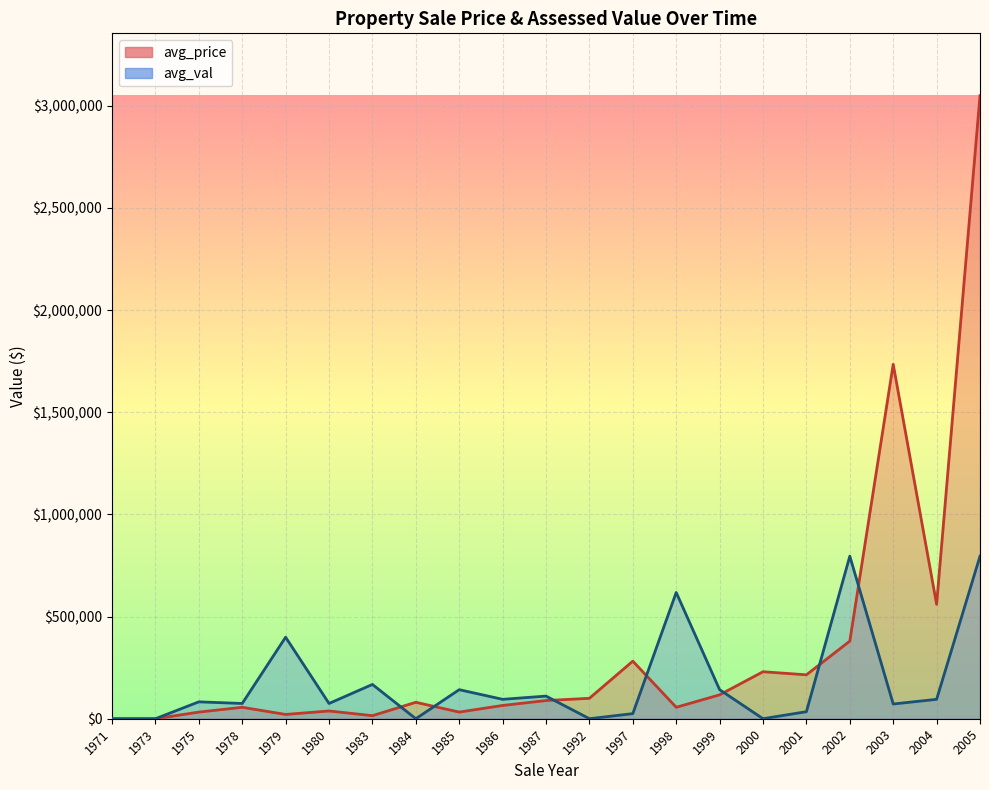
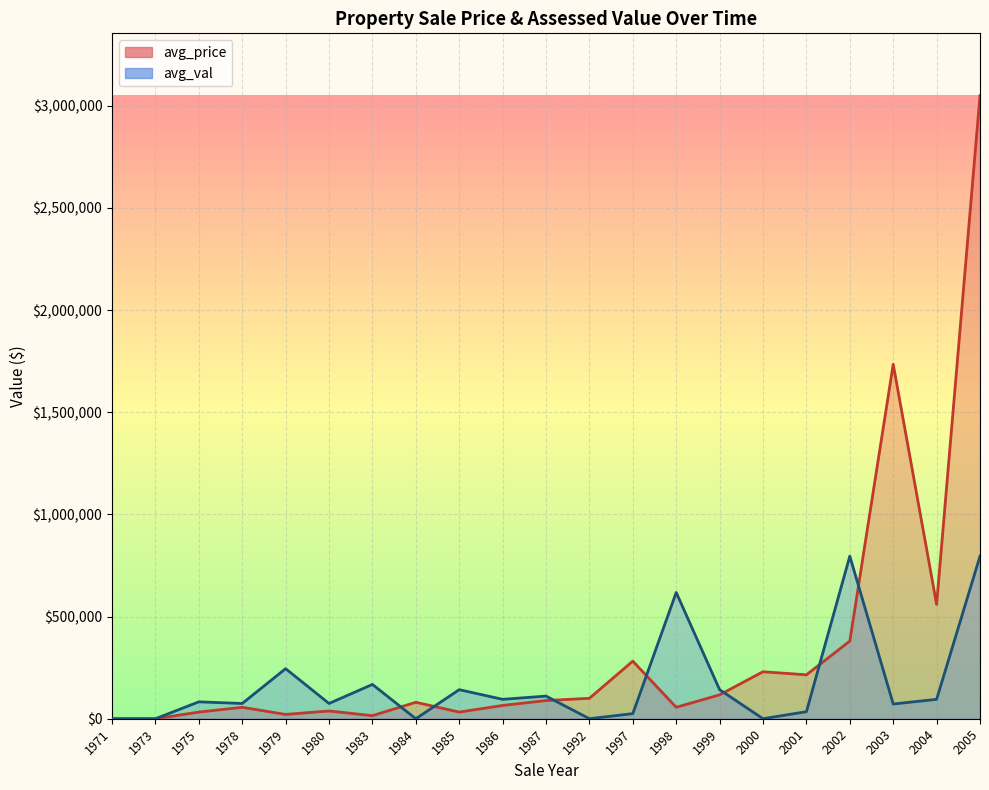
avg_val, 1979: $400,000 -> $240,000
